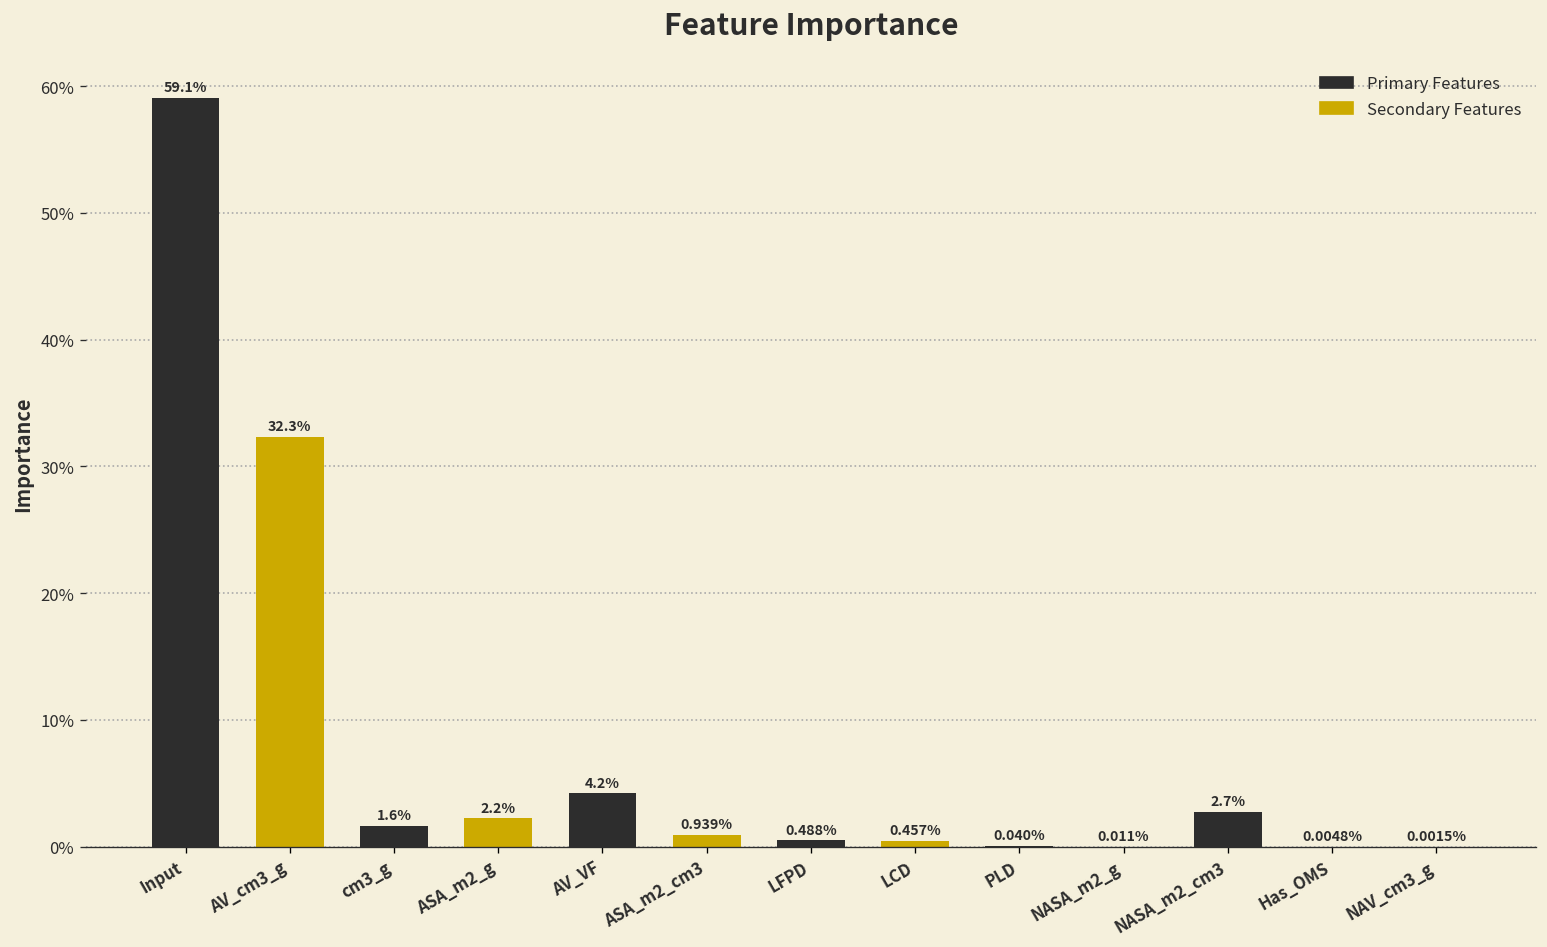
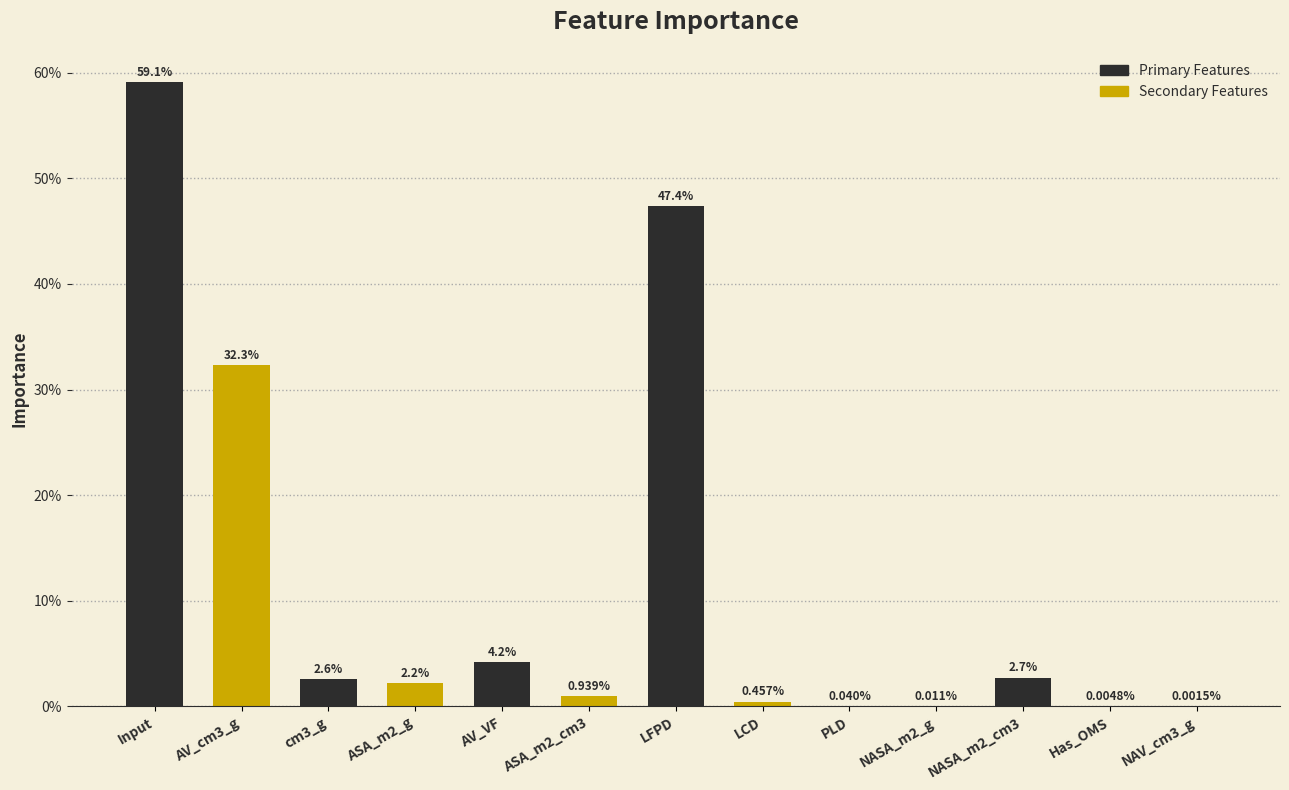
cm3_g: 1.6% -> 2.6%
LFPD: 0.488% -> 47.4%
